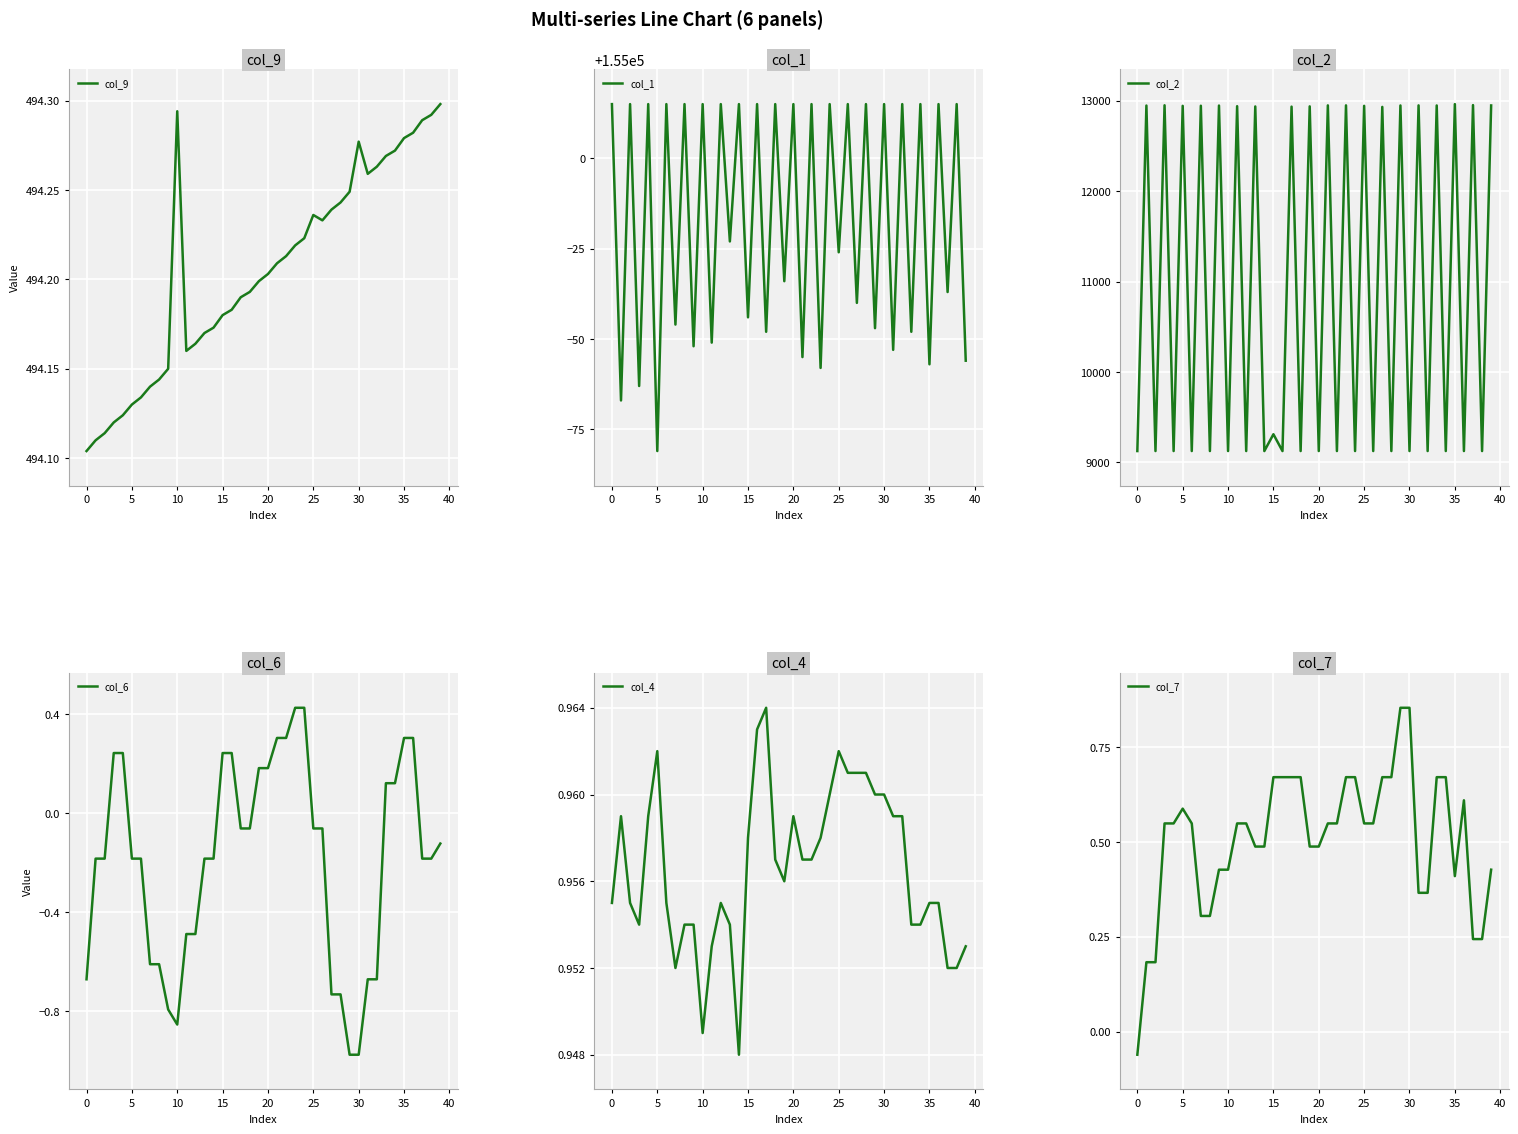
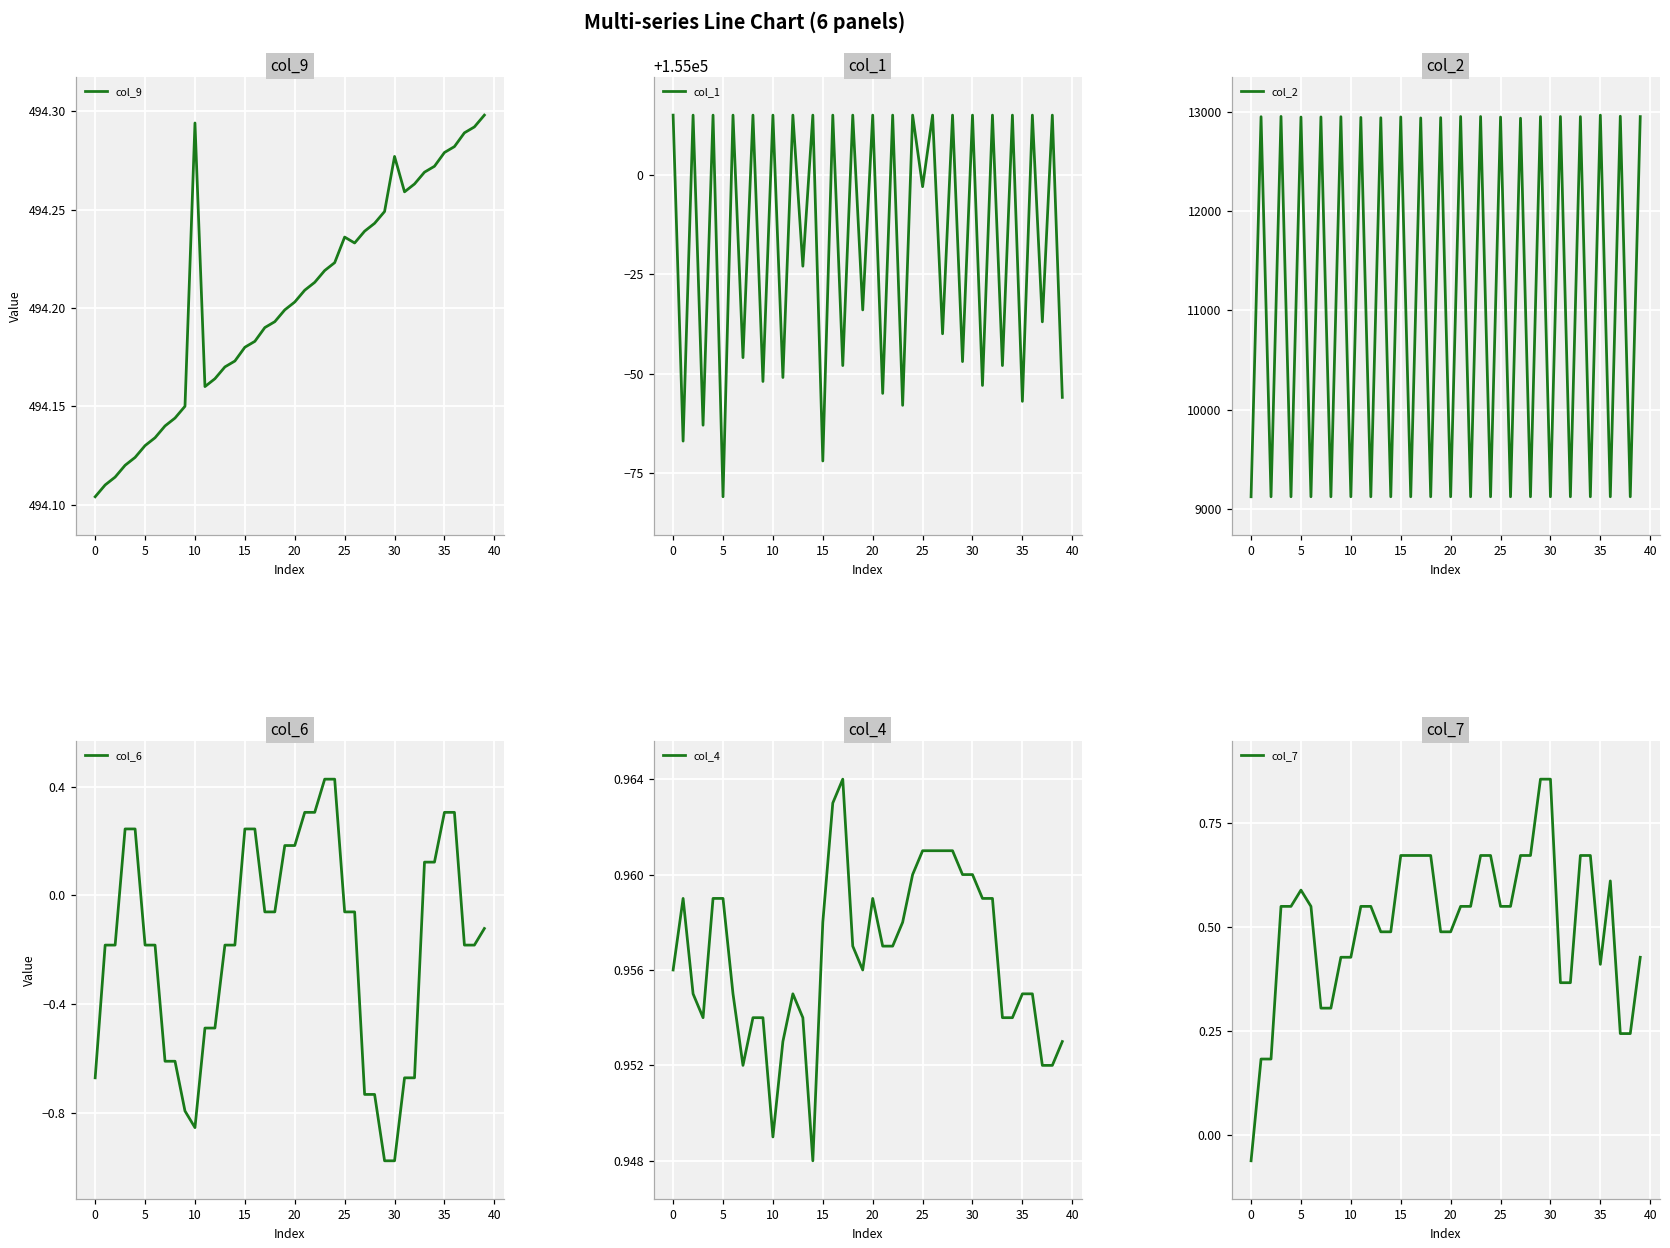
col_1, 15: 154956 -> 154928
col_1, 25: 154974 -> 154997
col_2, 15: 9300 -> 12900
col_4, 0: 0.955 -> 0.956
col_4, 5: 0.962 -> 0.959
col_4, 25: 0.962 -> 0.961
